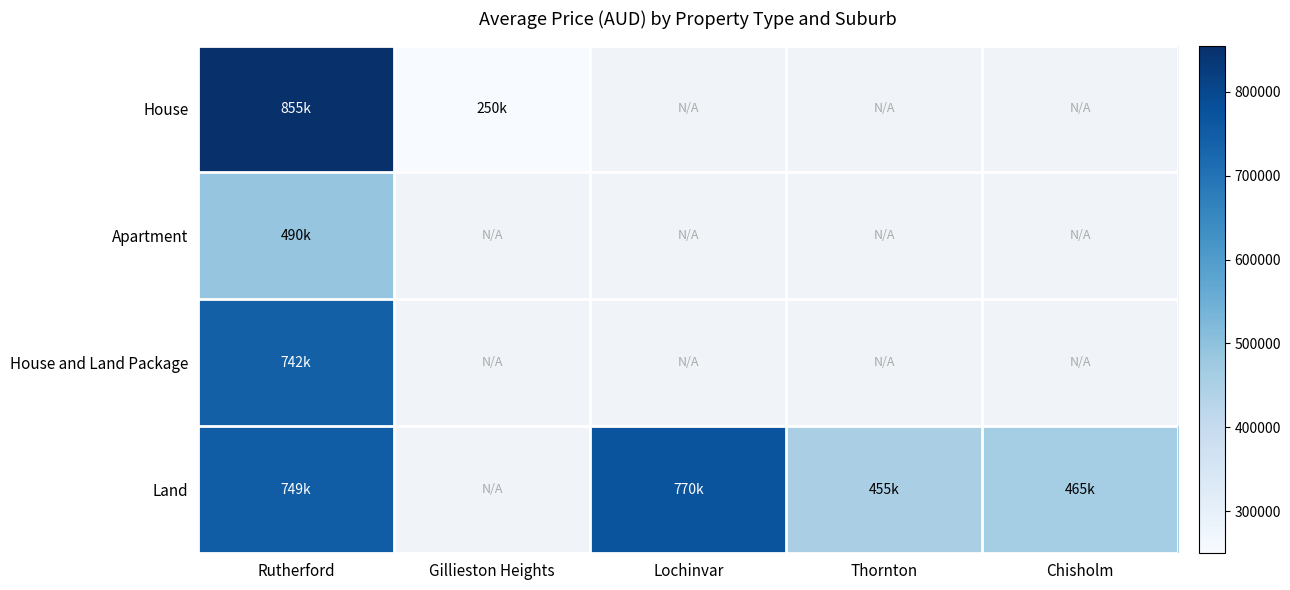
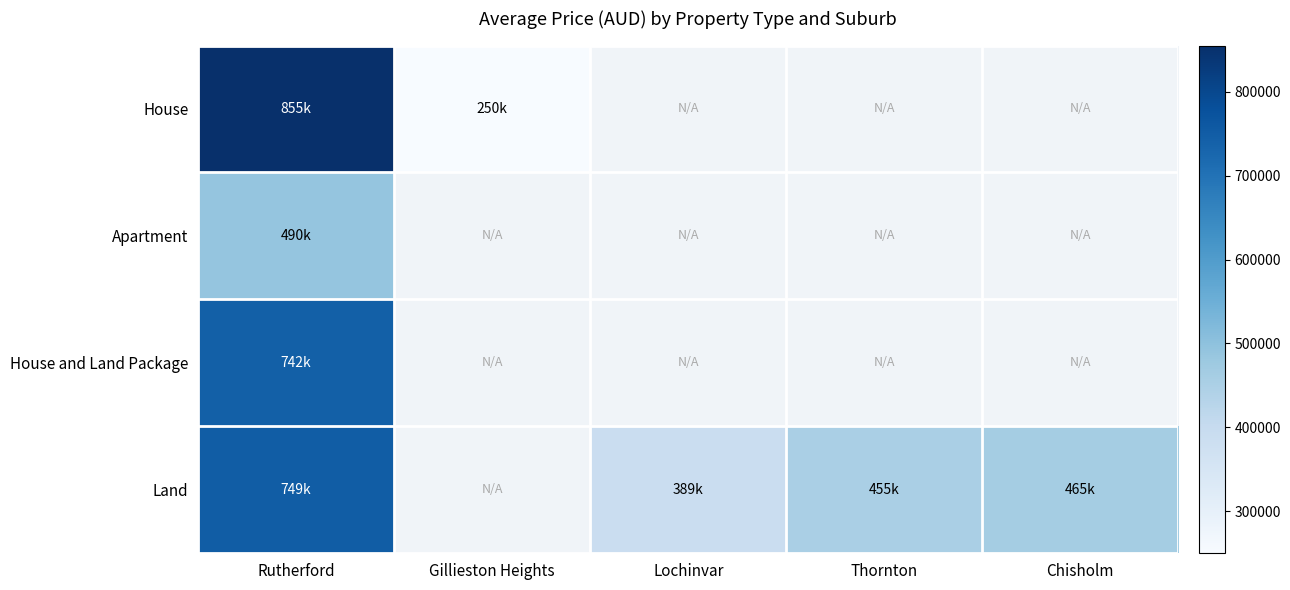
Land, Lochinvar: 770k -> 389k
